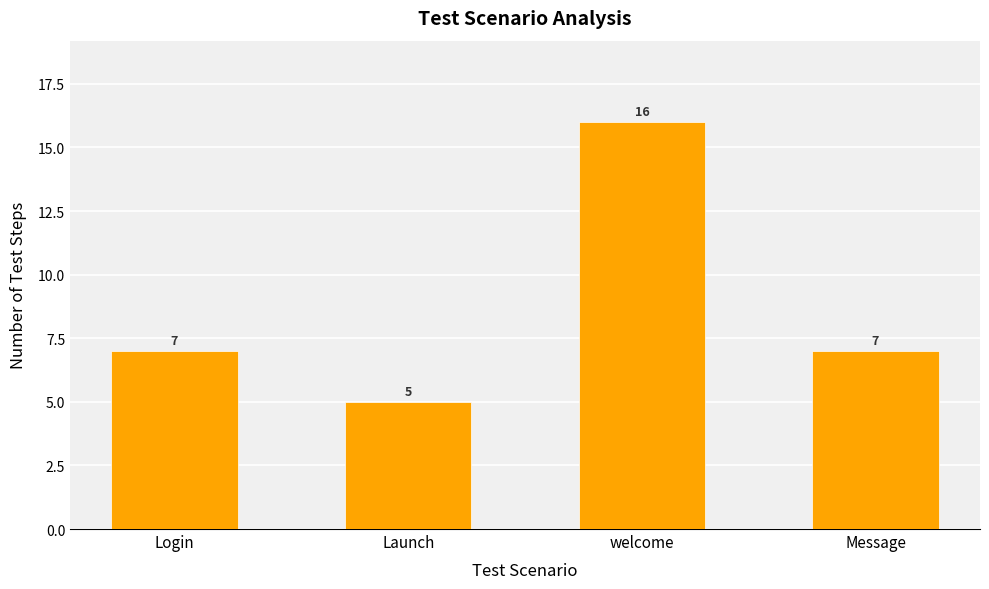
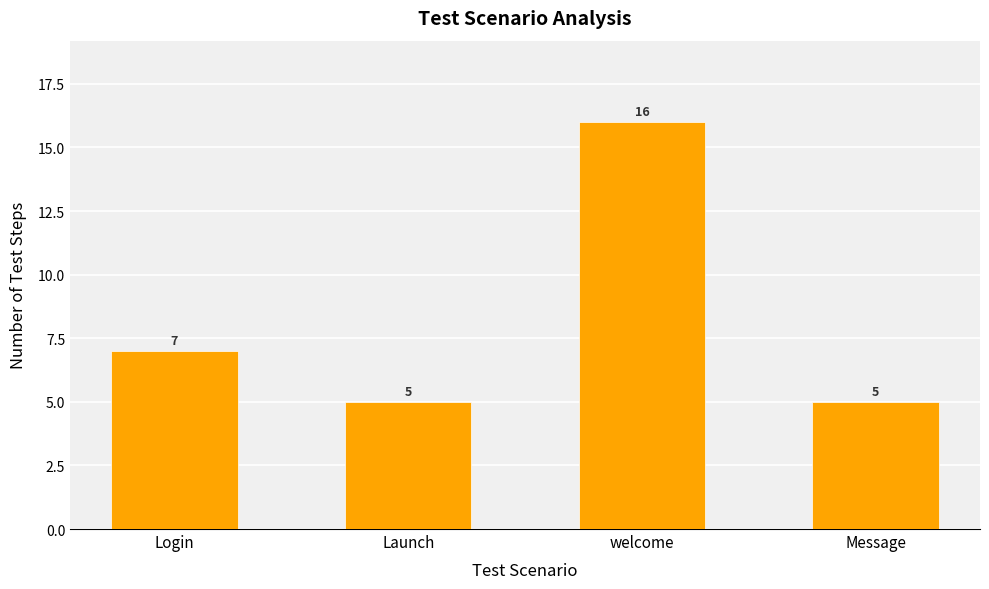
Message: 7 -> 5
